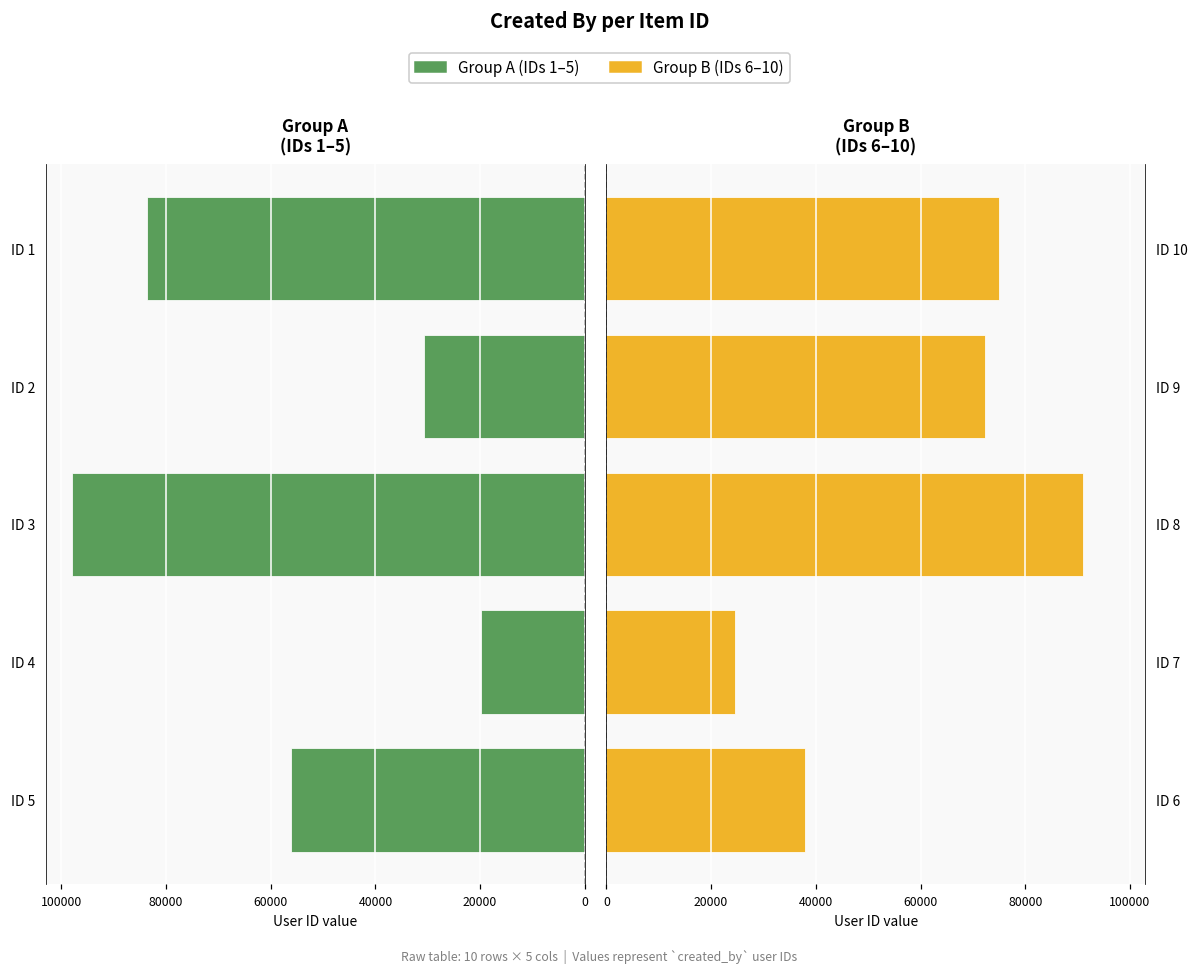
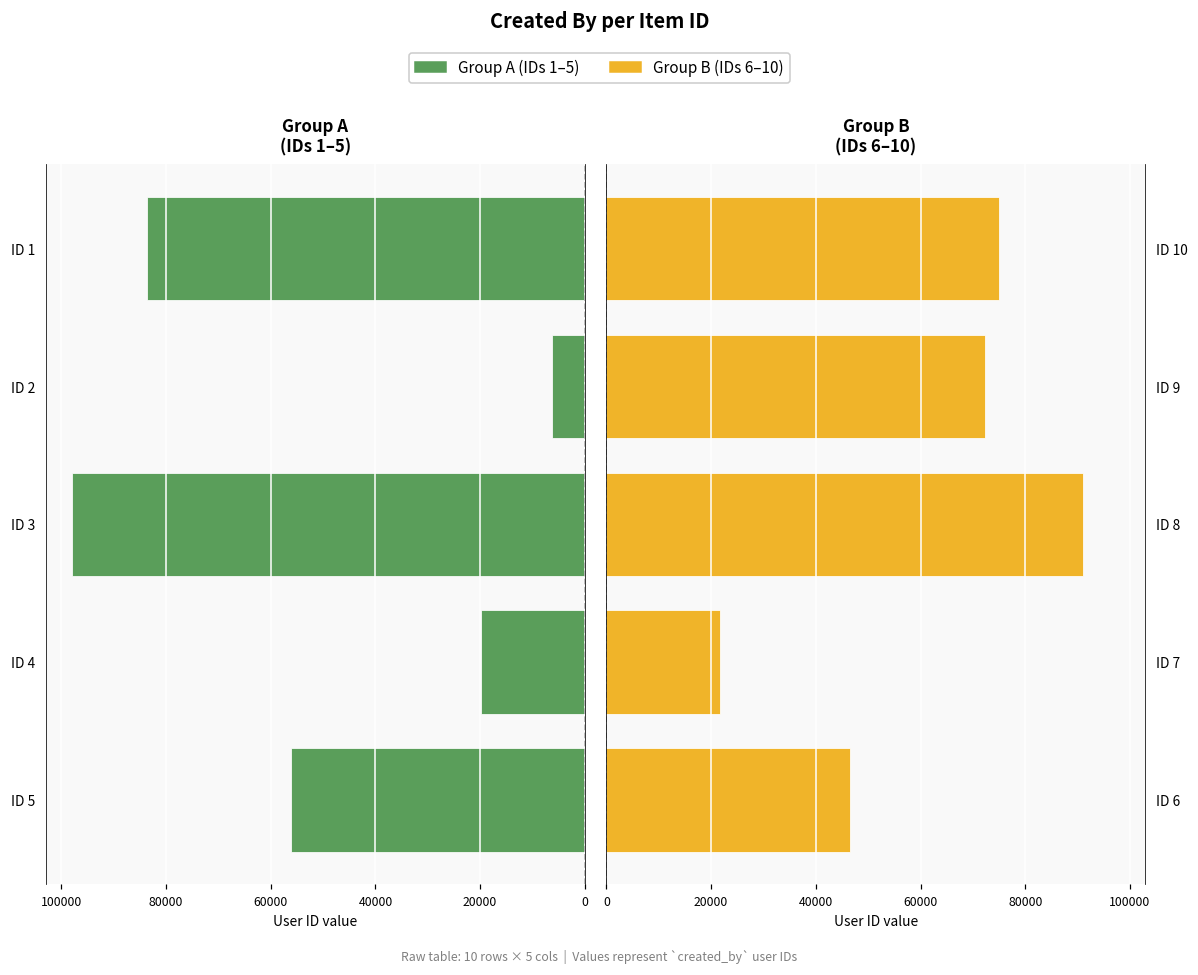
Group A (IDs 1–5), ID 2: 31000 -> 6000
Group B (IDs 6–10), ID 7: 24000 -> 22000
Group B (IDs 6–10), ID 6: 38000 -> 46000
